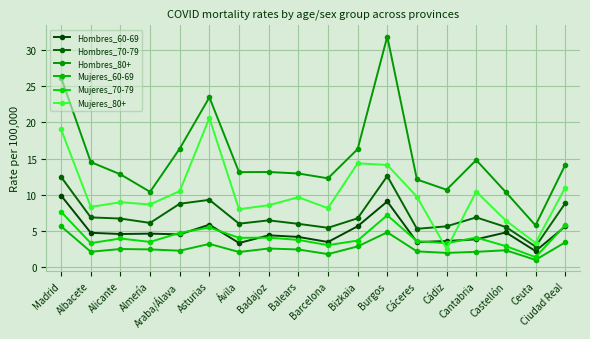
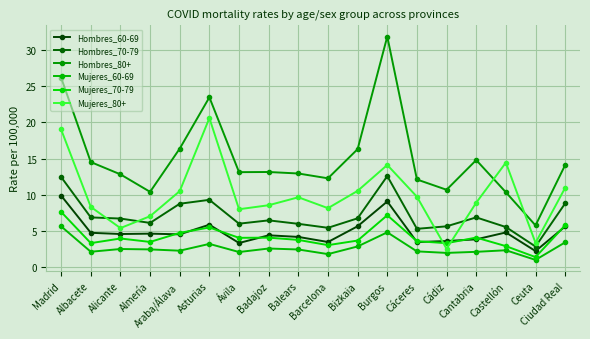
Mujeres_80+, Alicante: 9 -> 5
Mujeres_80+, Almería: 9 -> 7
Mujeres_80+, Bizkaia: 14 -> 11
Mujeres_80+, Cantabria: 10 -> 9
Mujeres_80+, Castellón: 6 -> 14
